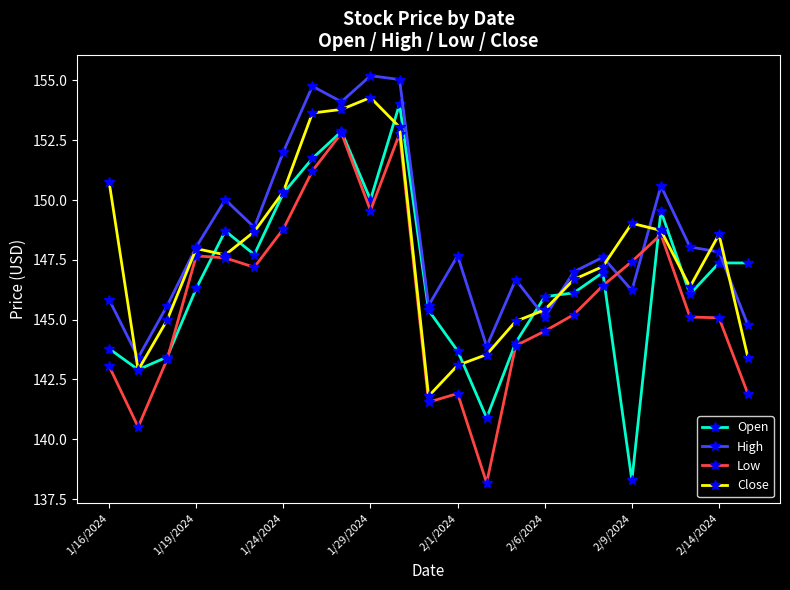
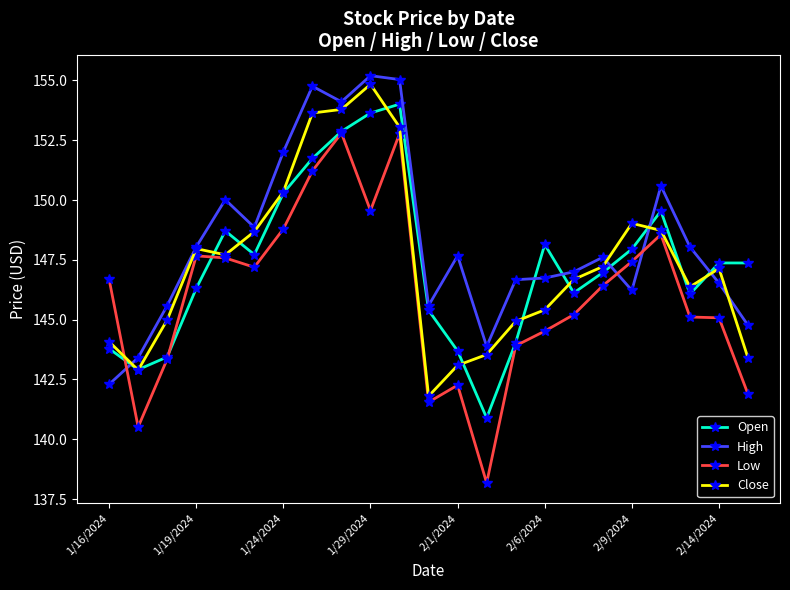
High, 1/16/2024: 145.8 -> 142.3
Low, 1/16/2024: 143.1 -> 146.7
Close, 1/16/2024: 150.8 -> 144.1
Open, 1/29/2024: 150.0 -> 153.6
Close, 1/29/2024: 154.3 -> 154.8
Low, 2/1/2024: 141.9 -> 142.3
Open, 2/6/2024: 146.0 -> 148.1
High, 2/6/2024: 145.1 -> 146.7
Open, 2/9/2024: 138.3 -> 147.9
High, 2/14/2024: 147.8 -> 146.5
Close, 2/14/2024: 148.6 -> 147.1
